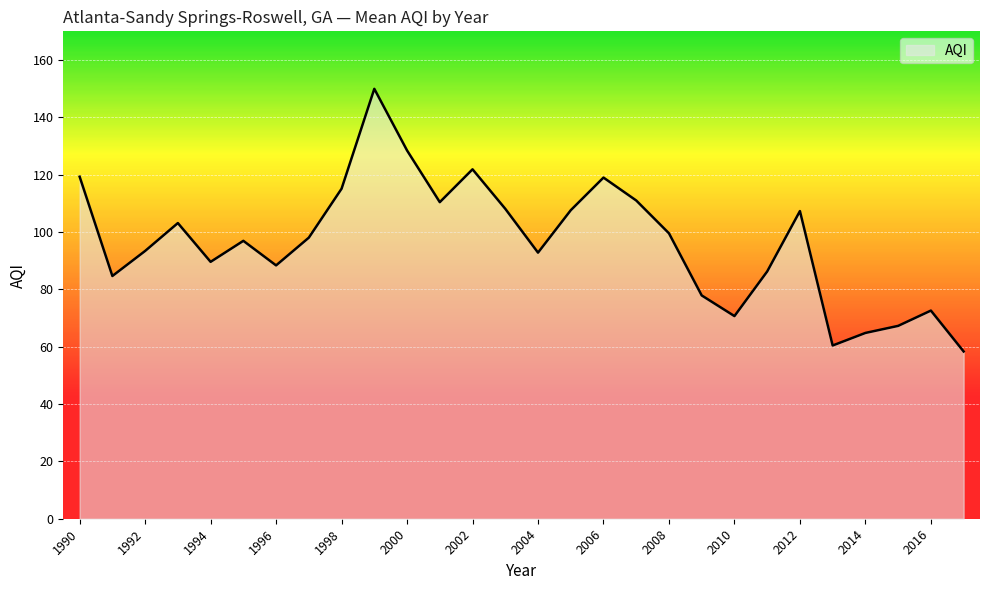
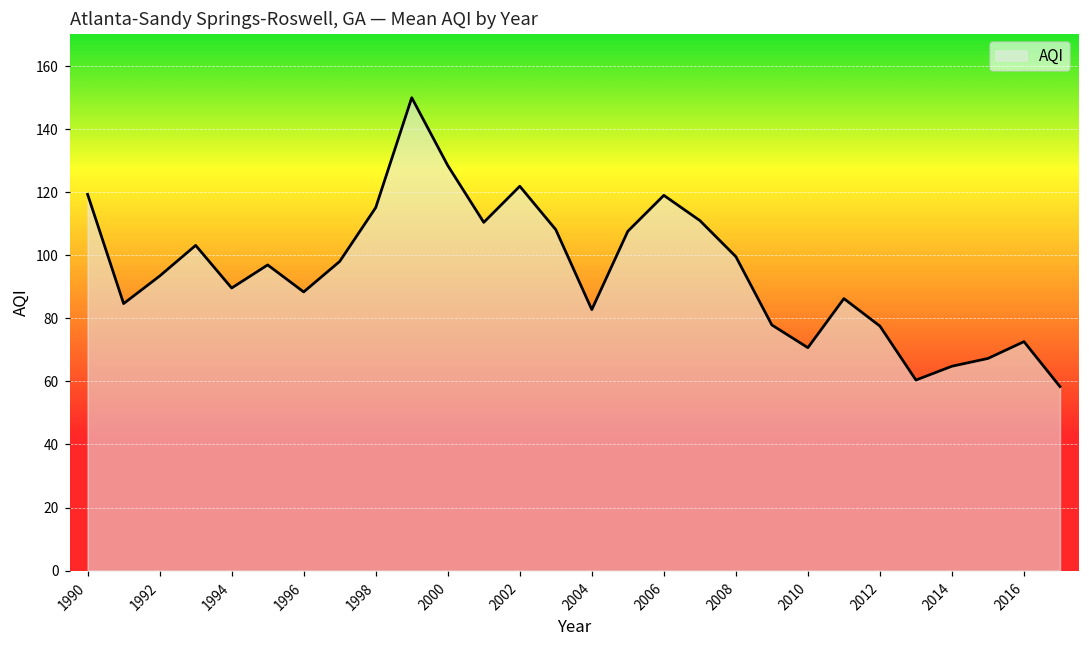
2004: 93 -> 83
2012: 107 -> 78
